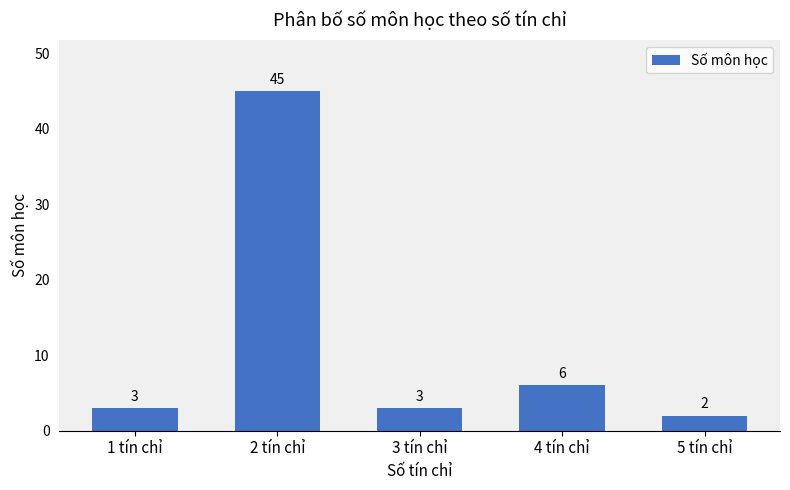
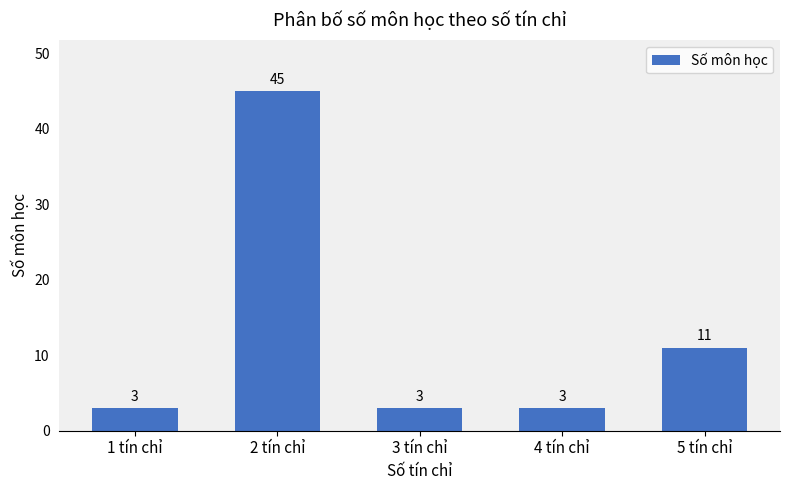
4 tín chỉ: 6 -> 3
5 tín chỉ: 2 -> 11
